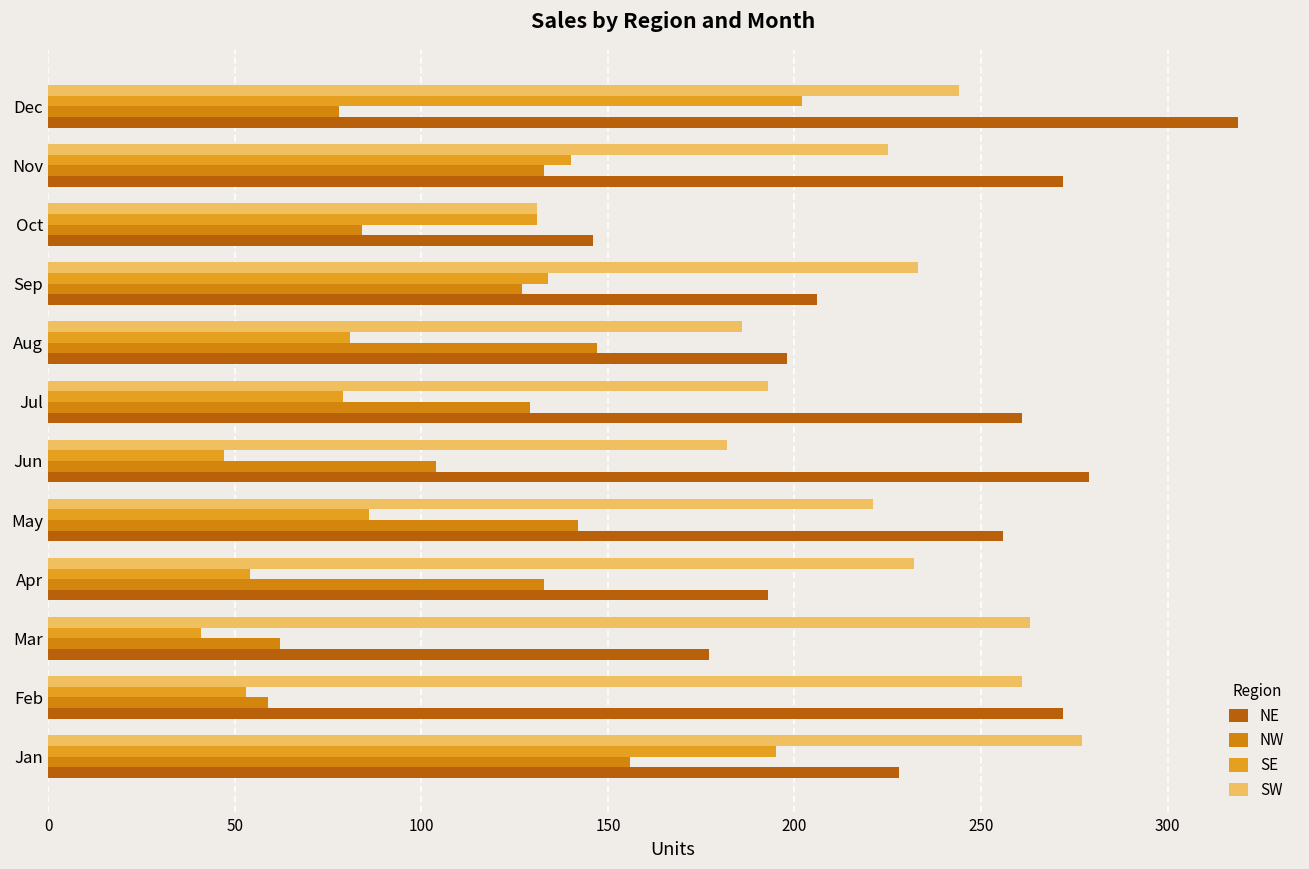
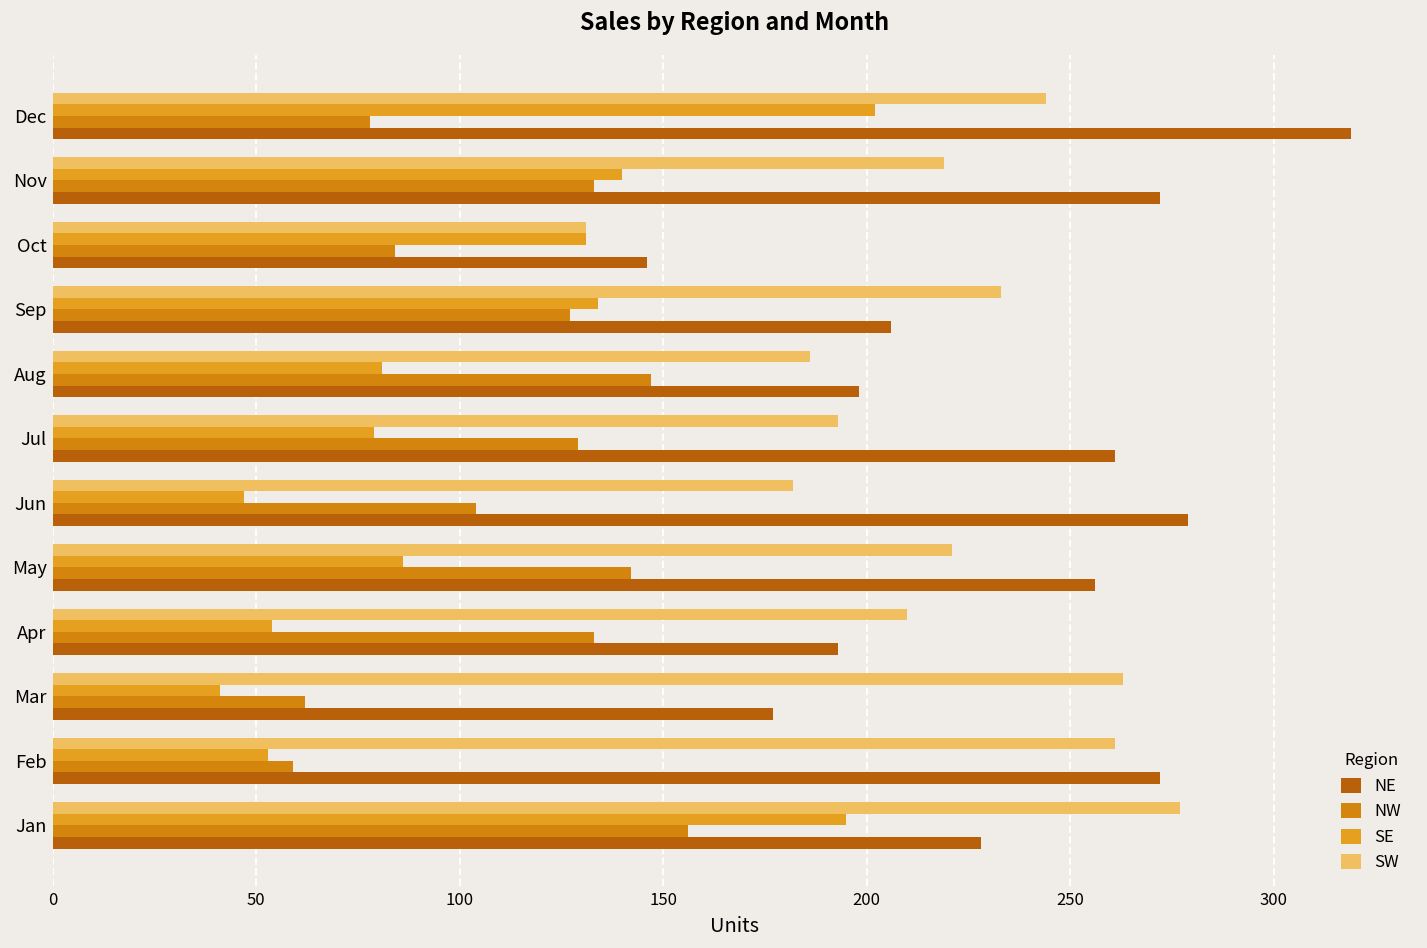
SW, Nov: 225 -> 219
SW, Apr: 232 -> 210
